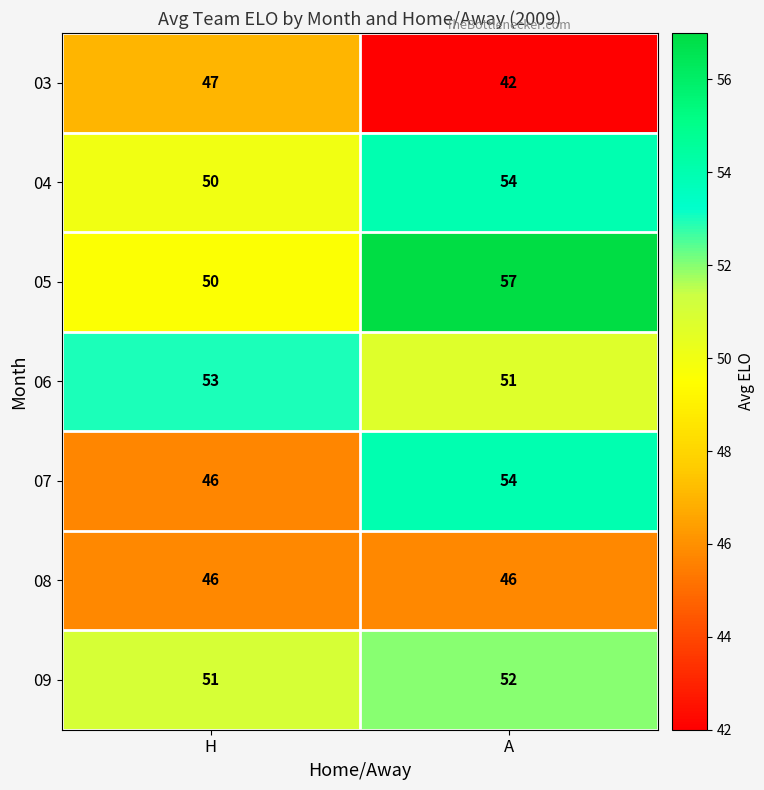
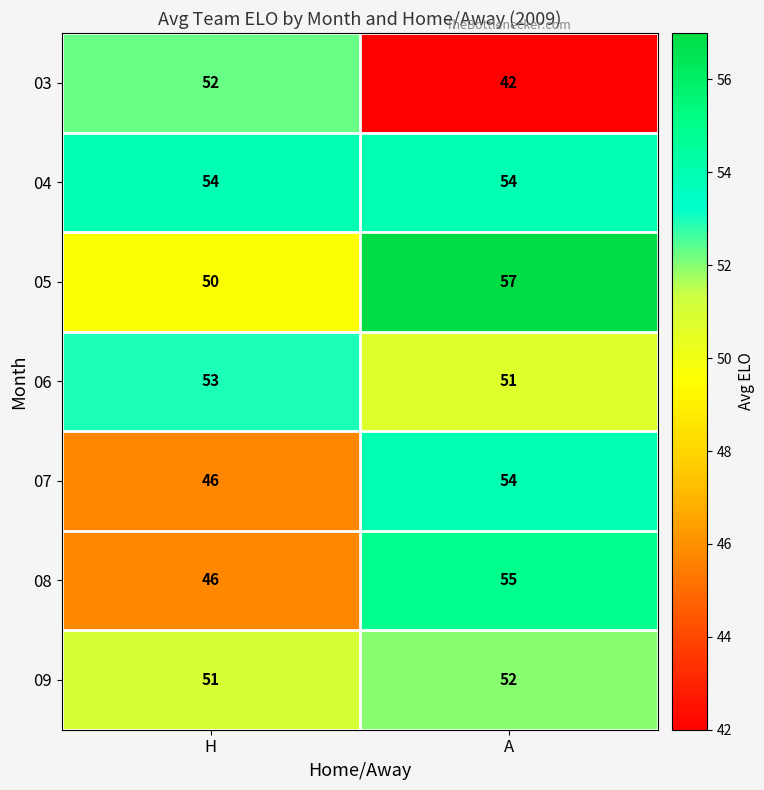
03, H: 47 -> 52
04, H: 50 -> 54
08, A: 46 -> 55
